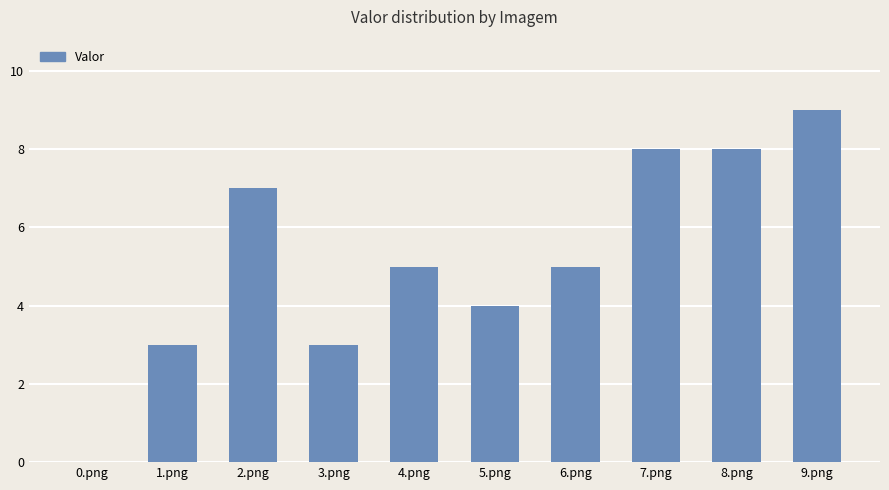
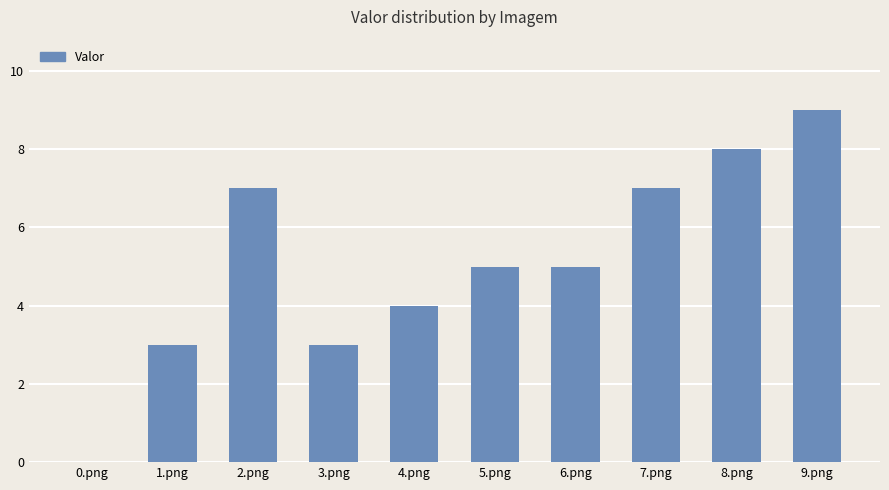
4.png: 5 -> 4
5.png: 4 -> 5
7.png: 8 -> 7
